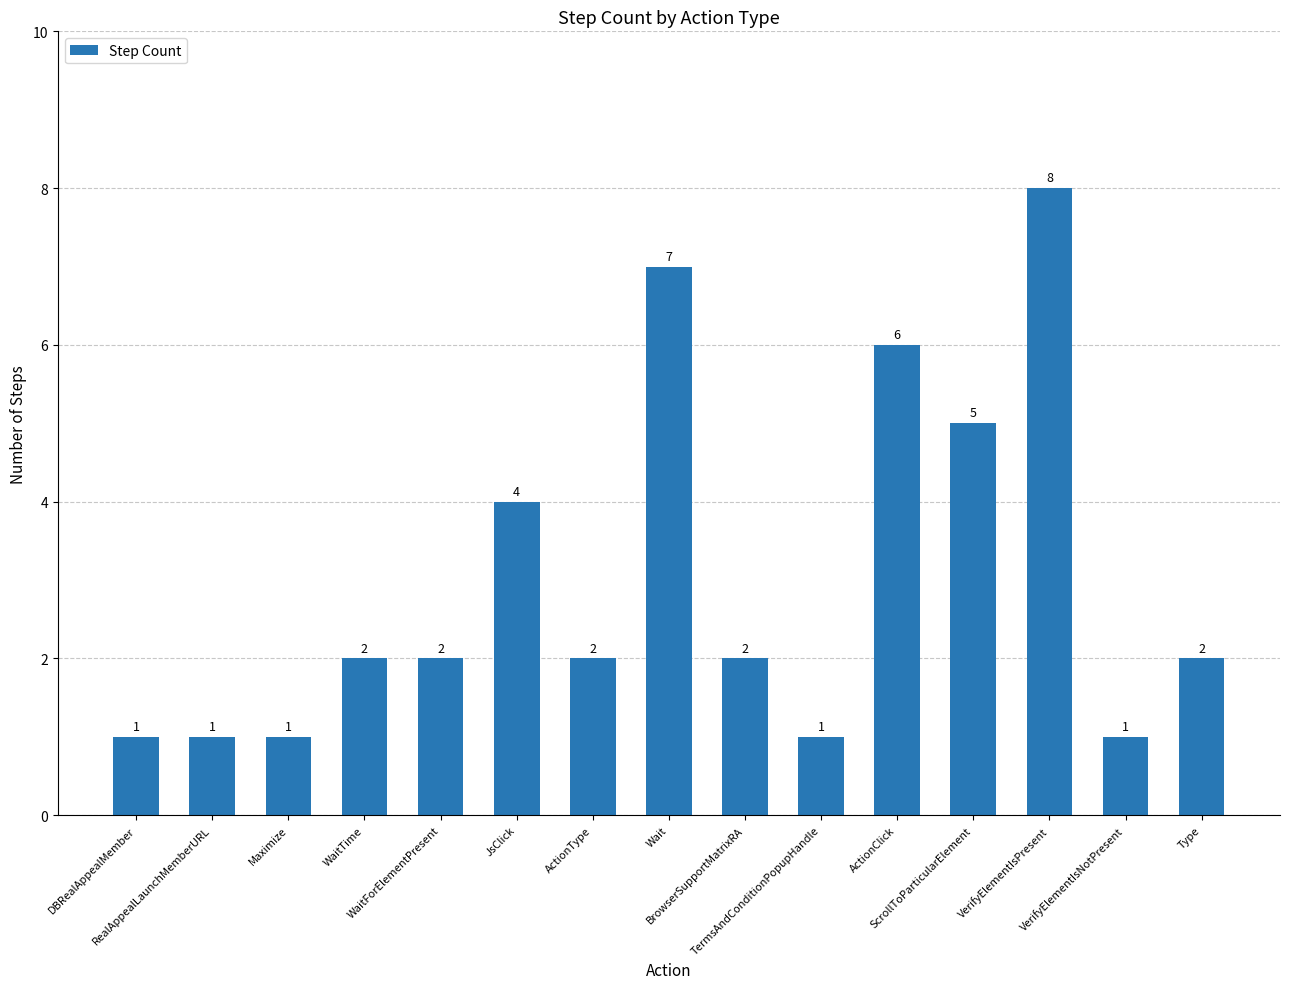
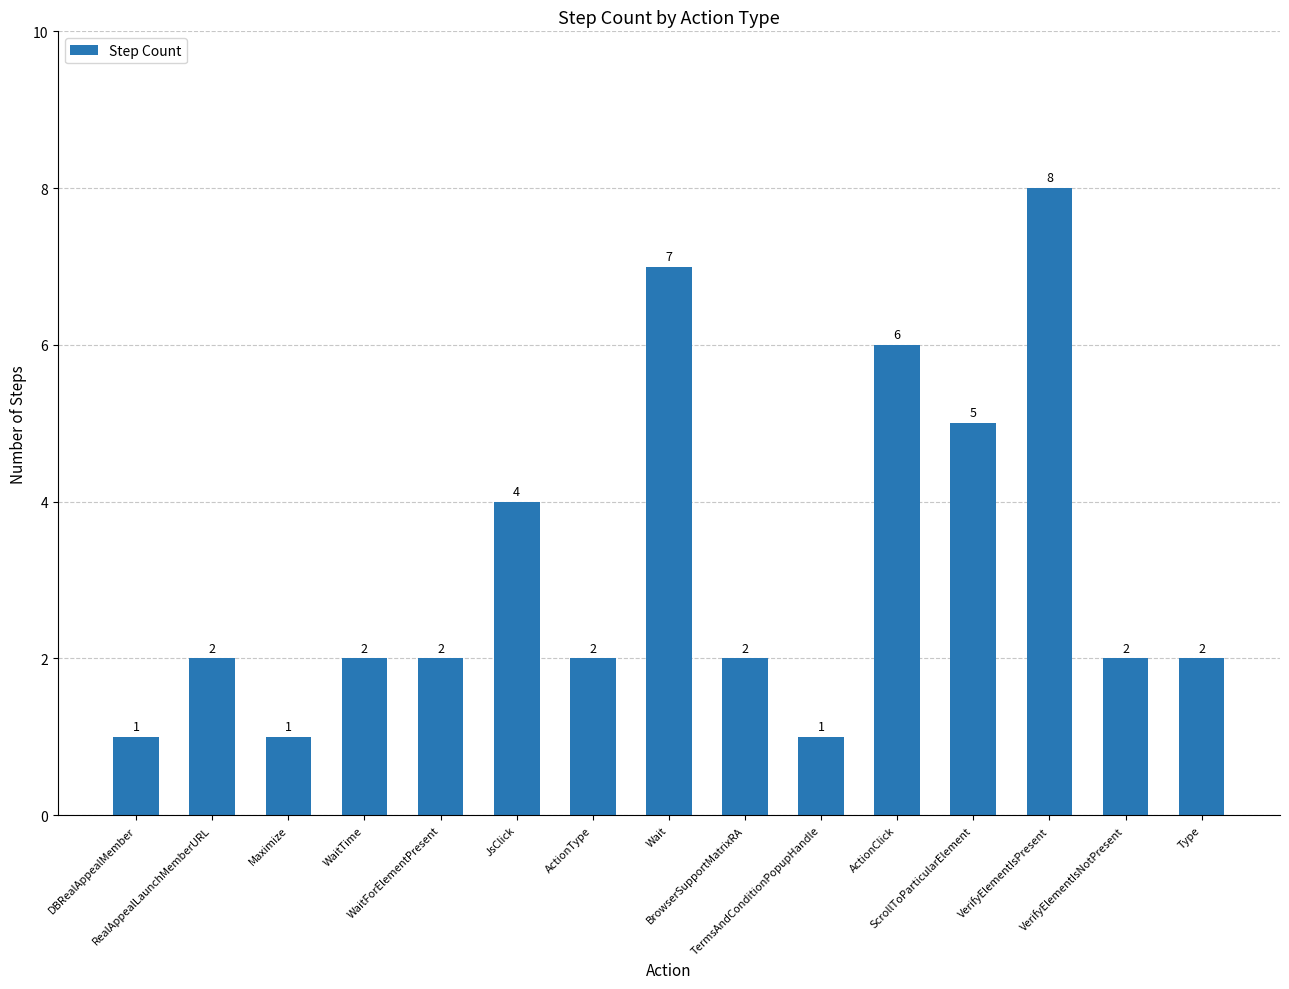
RealAppealLaunchMemberURL: 1 -> 2
VerifyElementIsNotPresent: 1 -> 2
